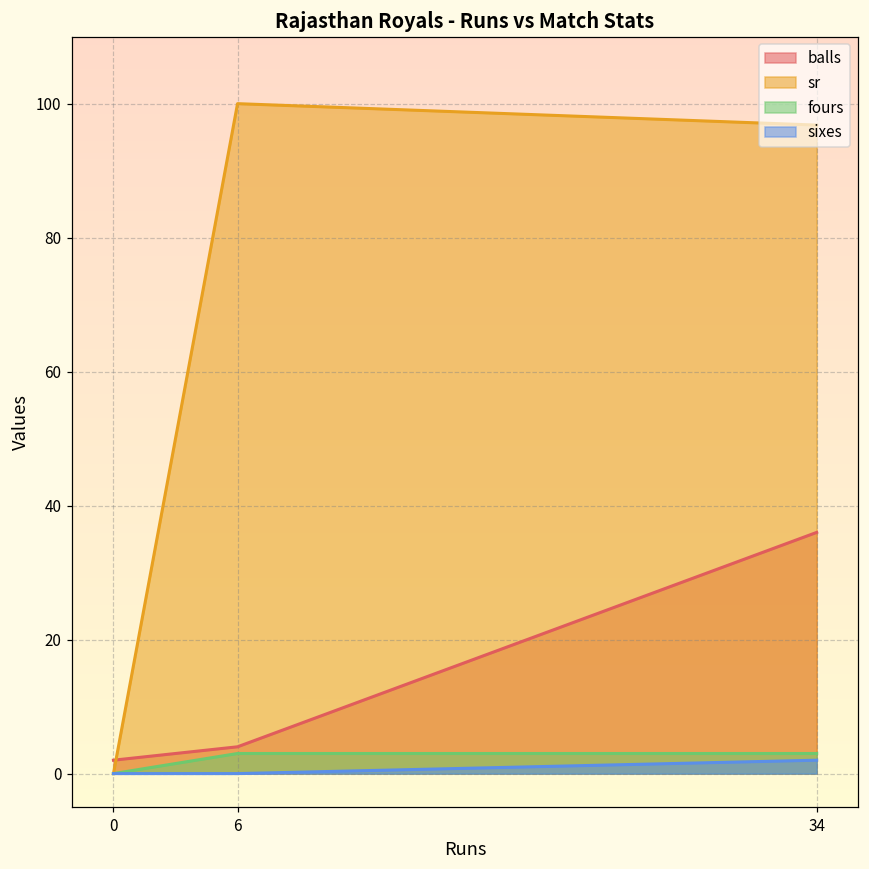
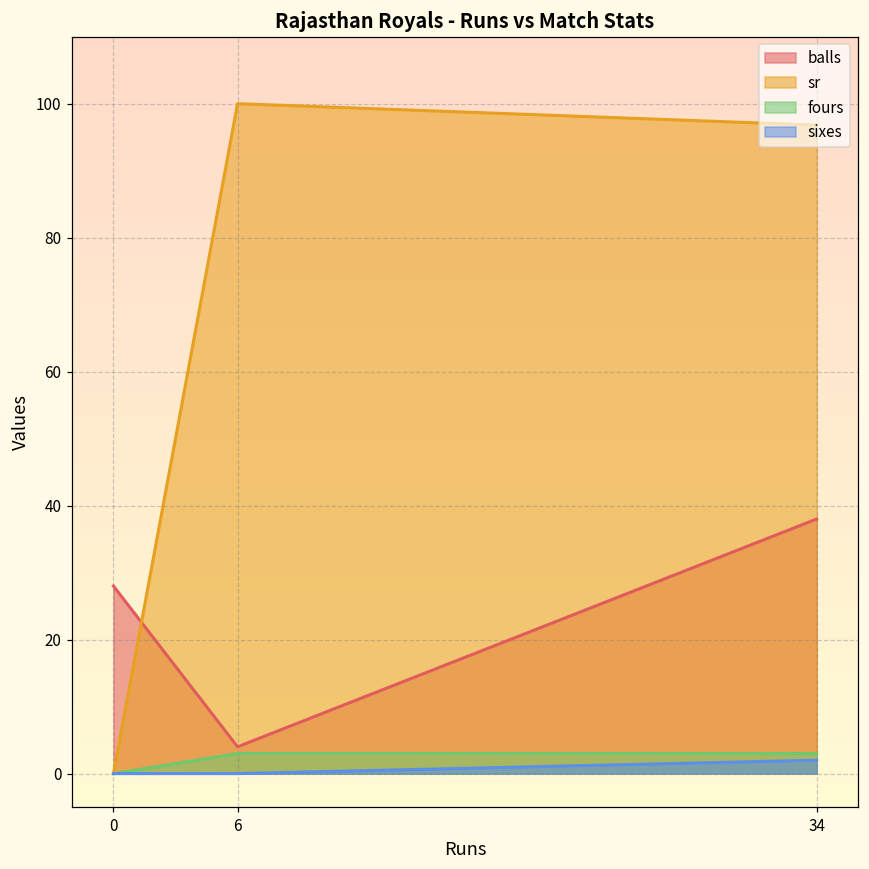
balls, 0: 2 -> 28
balls, 34: 36 -> 38
